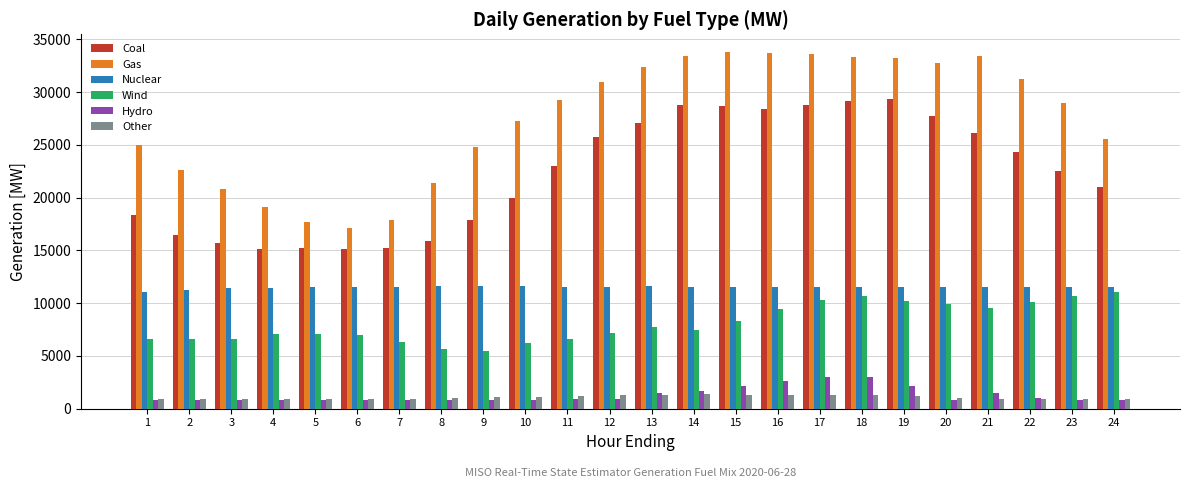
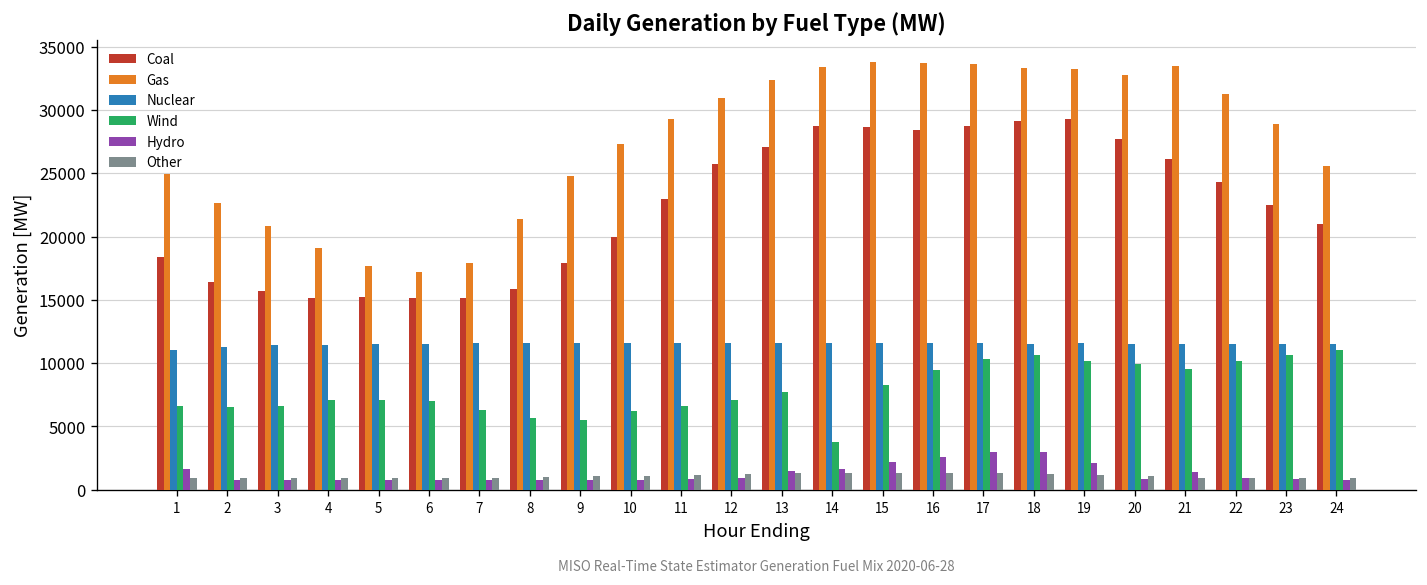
Hydro, 1: 800 -> 1700
Wind, 14: 7400 -> 3800
